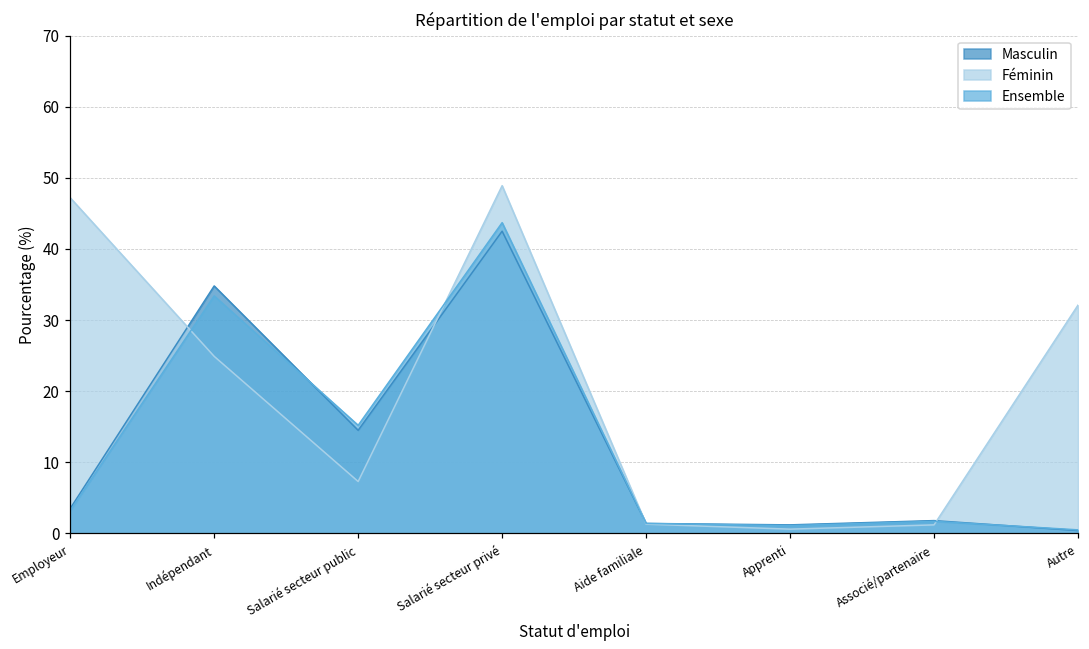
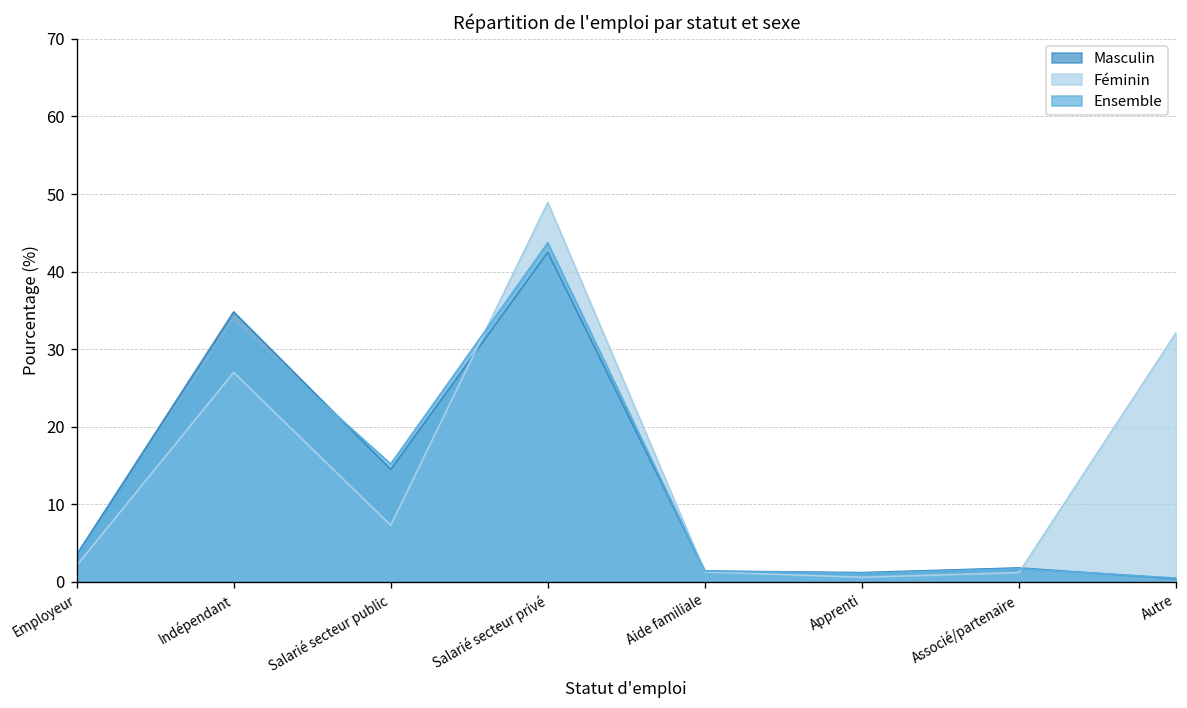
Féminin, Employeur: 47 -> 2
Féminin, Indépendant: 25 -> 27
